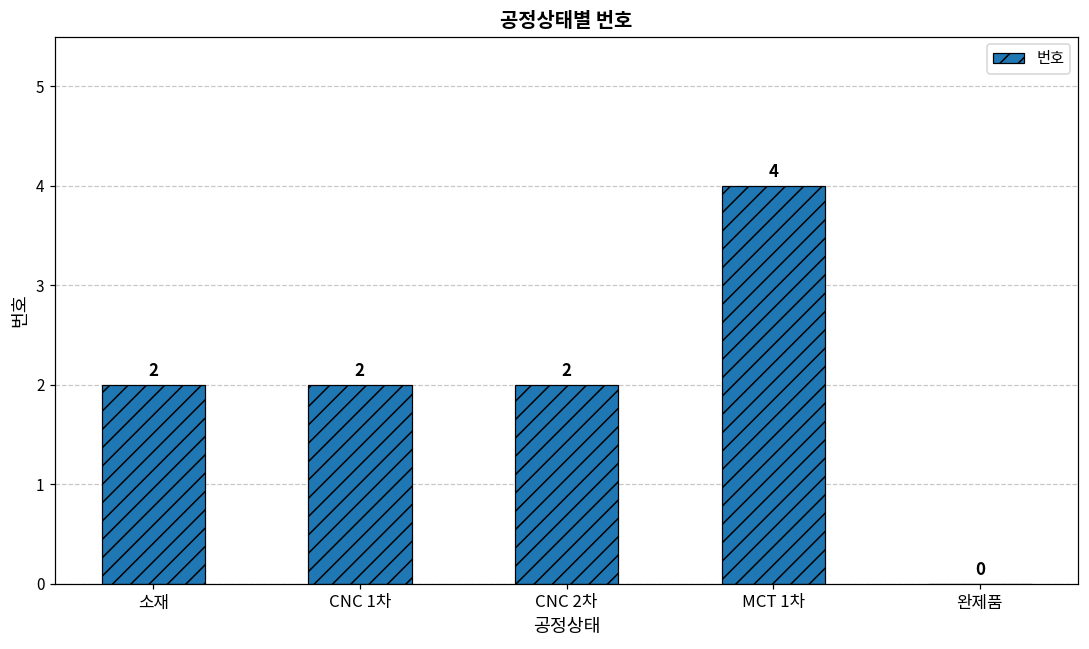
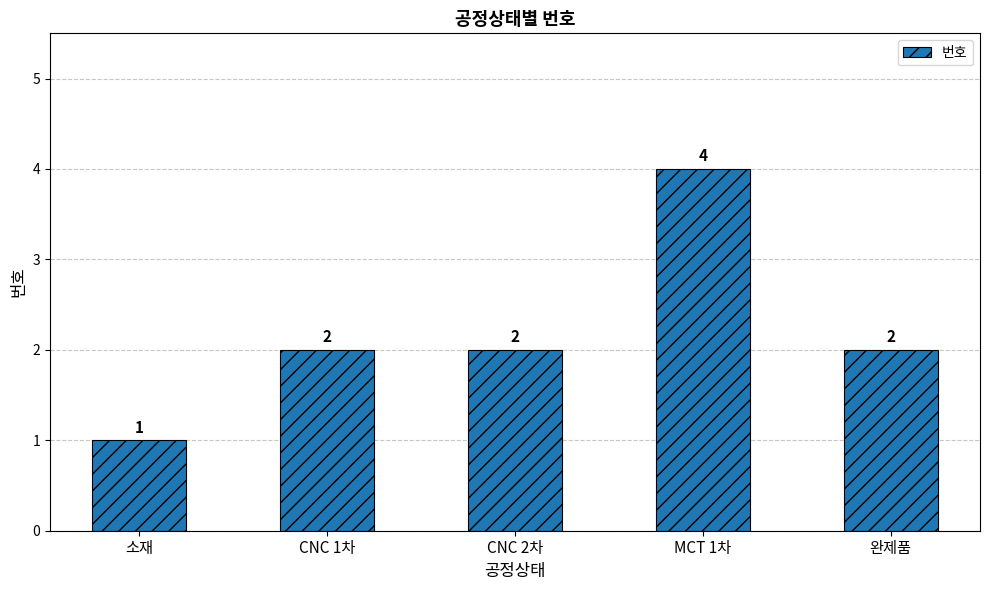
소재: 2 -> 1
완제품: 0 -> 2
